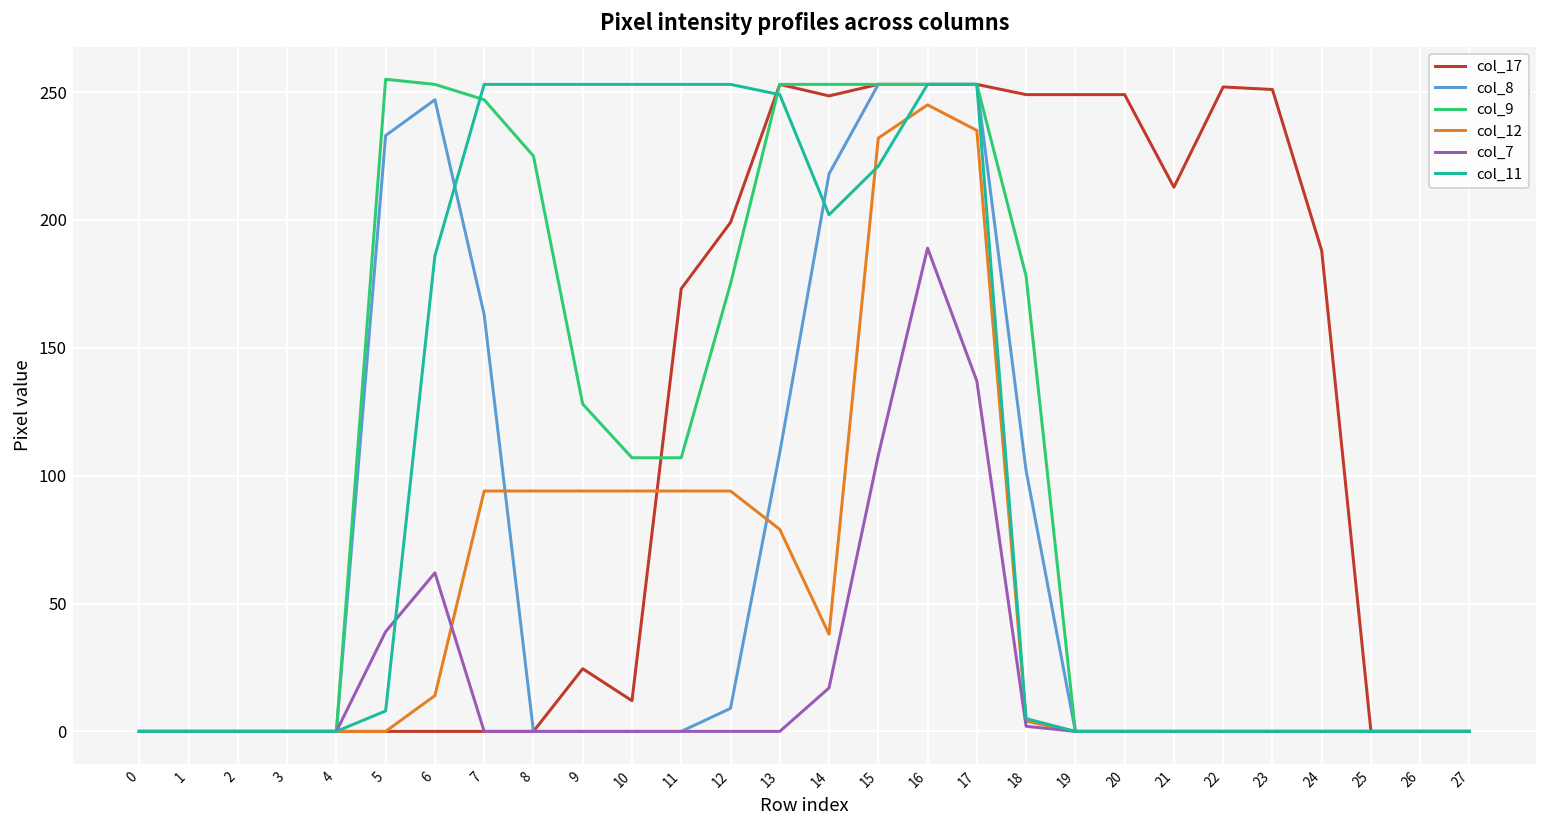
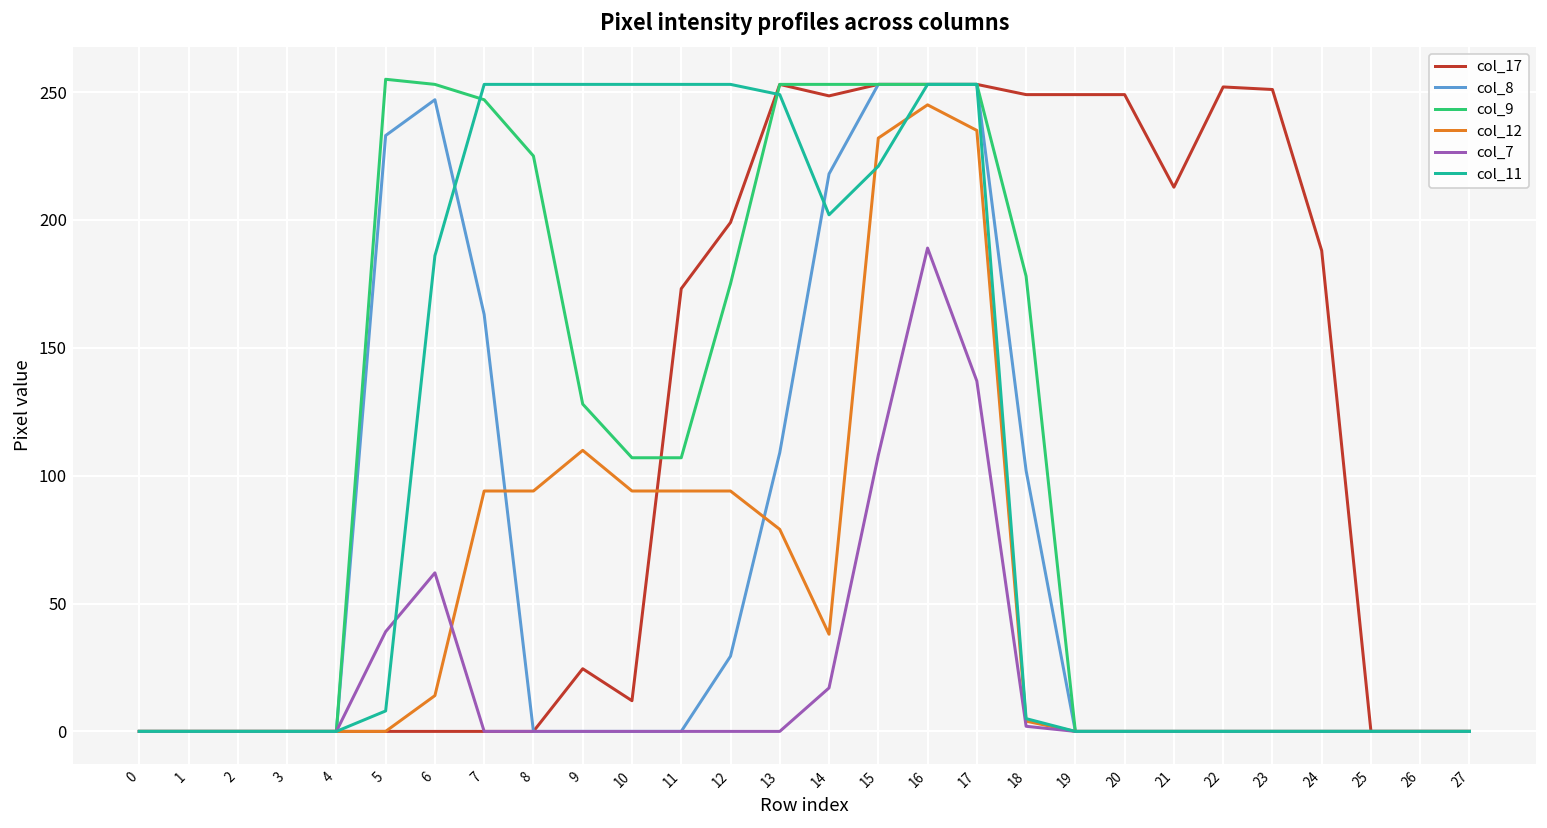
col_12, 9: 94 -> 110
col_8, 12: 9 -> 29
